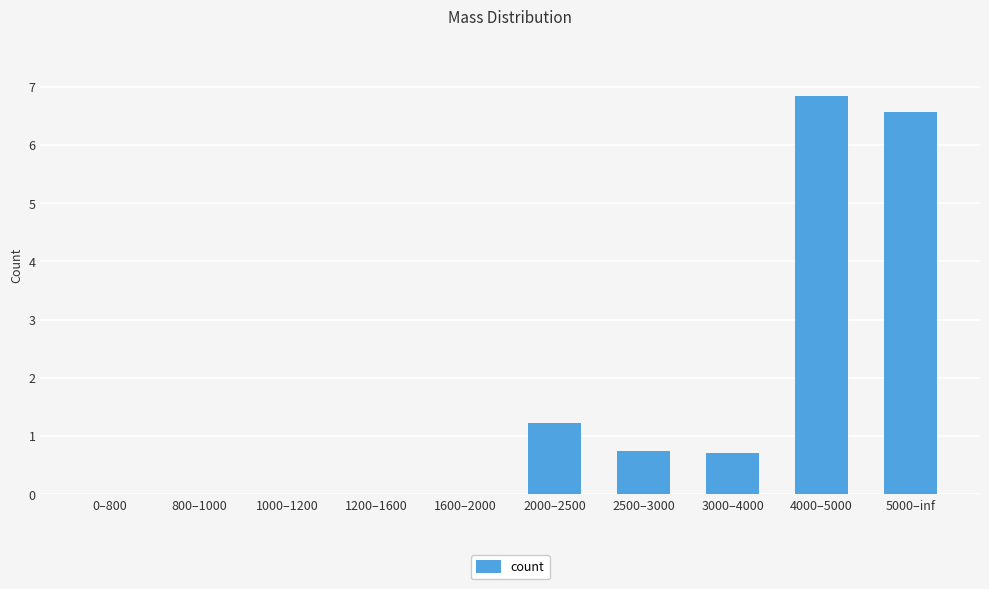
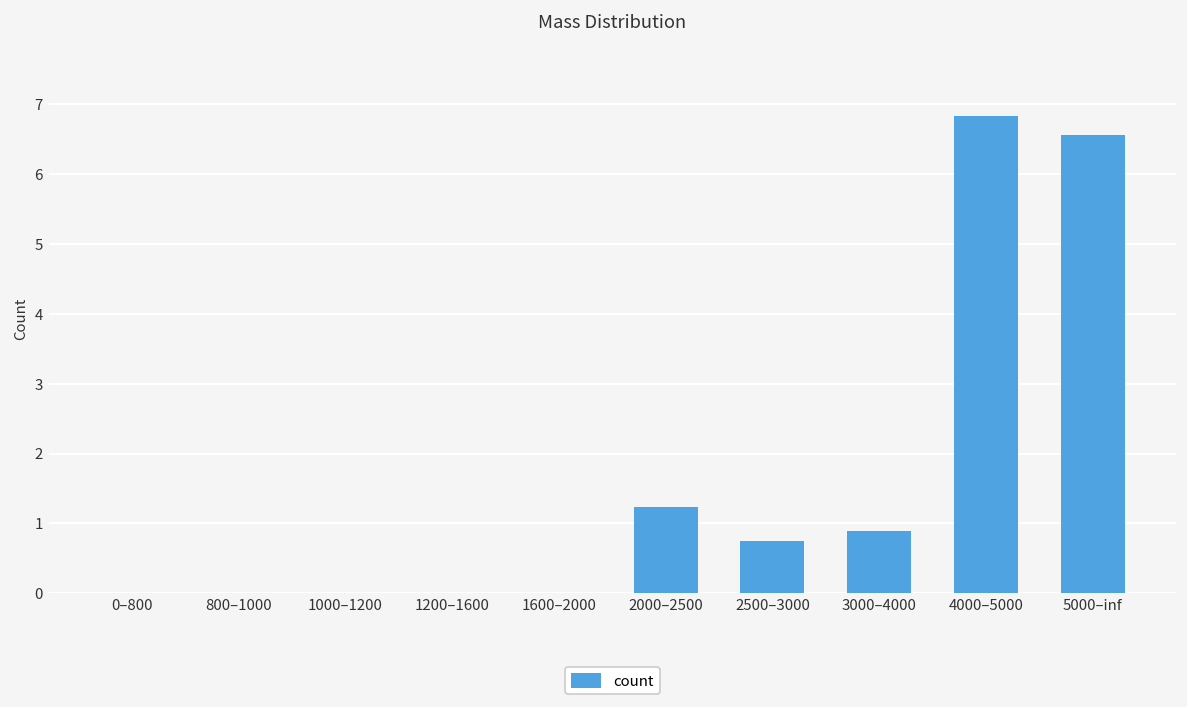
3000–4000: 0.7 -> 0.9
